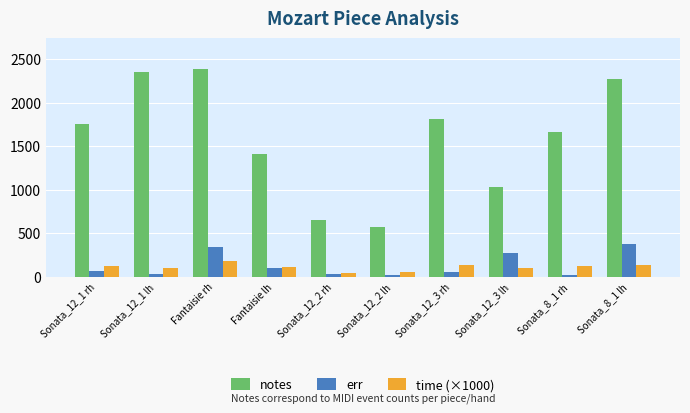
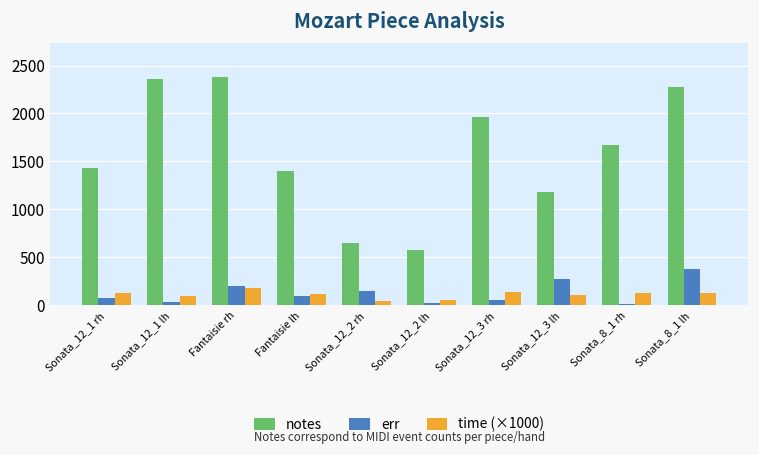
notes, Sonata_12_1 rh: 1800 -> 1400
err, Fantaisie rh: 300 -> 200
err, Sonata_12_2 rh: 0 -> 100
notes, Sonata_12_3 rh: 1800 -> 2000
notes, Sonata_12_3 lh: 1000 -> 1200
